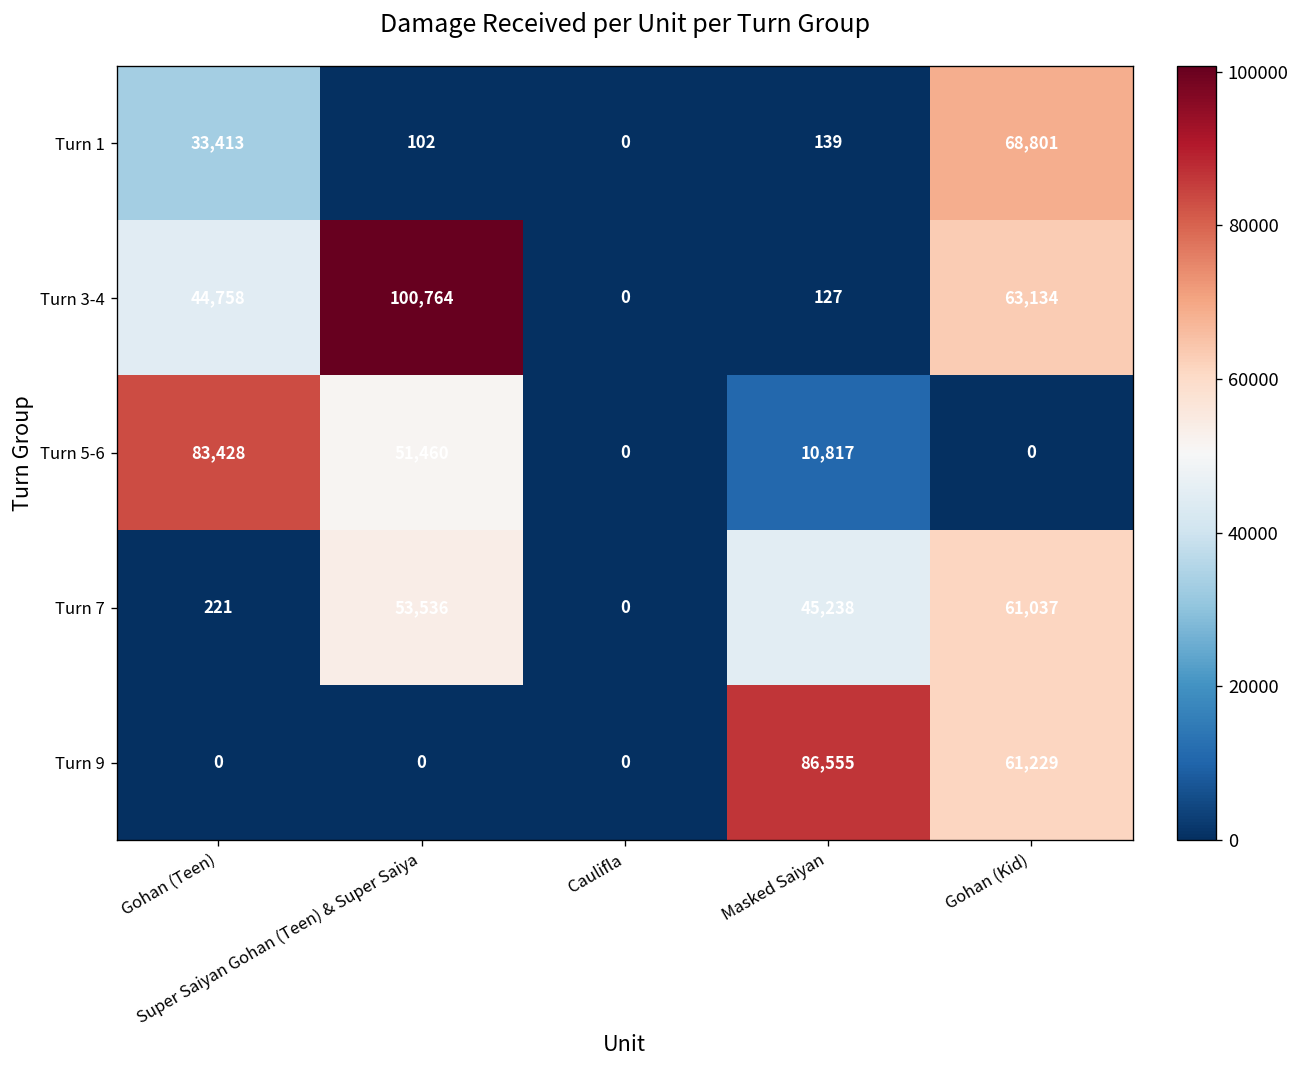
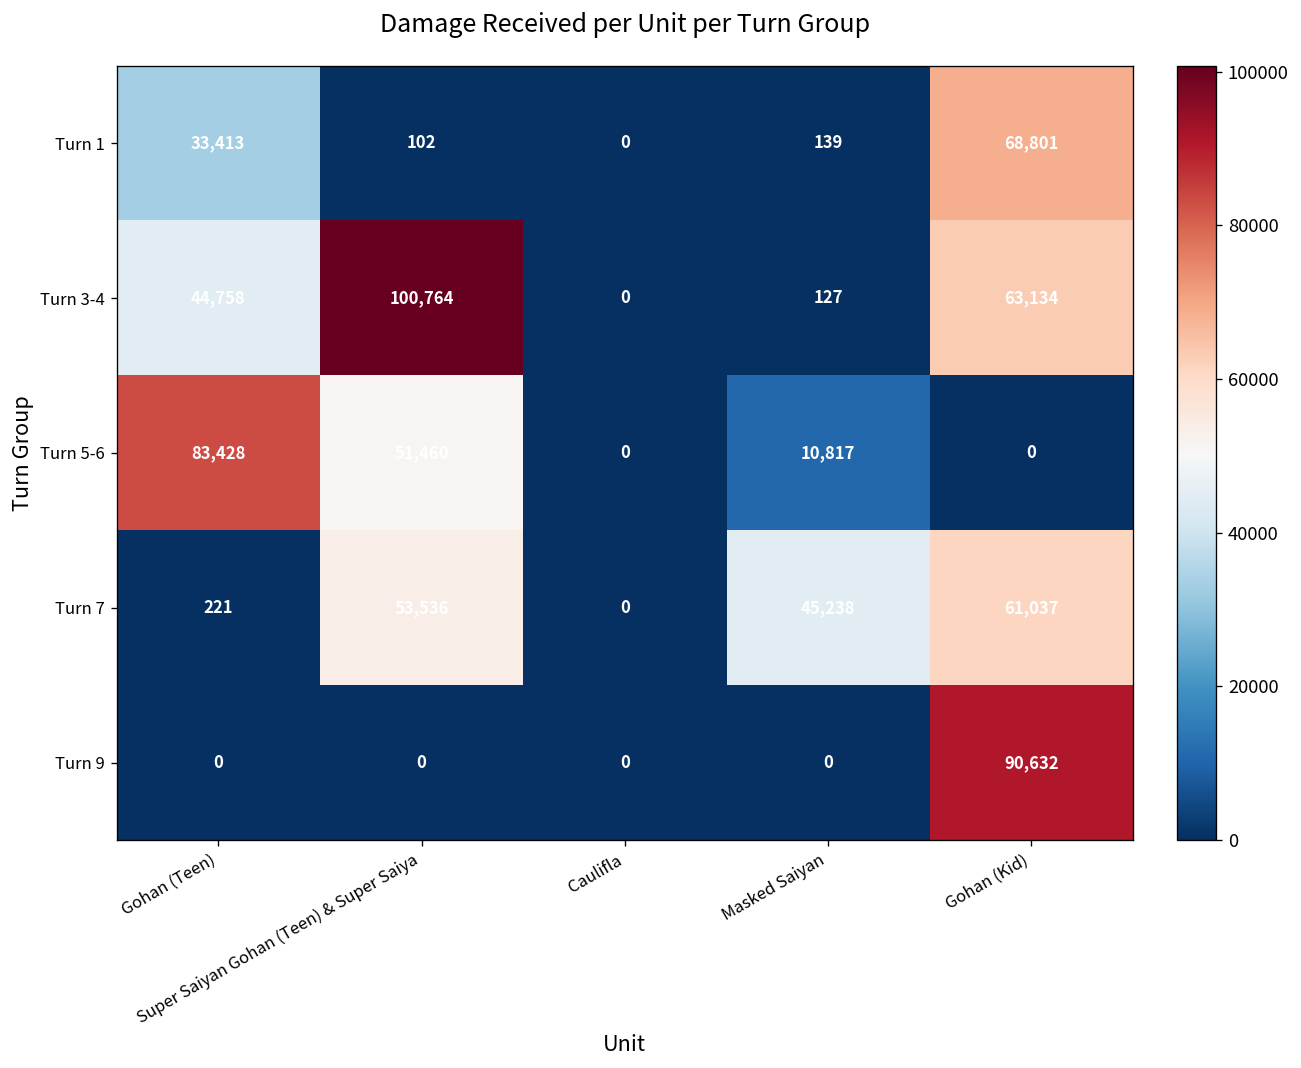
Turn 9, Masked Saiyan: 86,555 -> 0
Turn 9, Gohan (Kid): 61,229 -> 90,632
